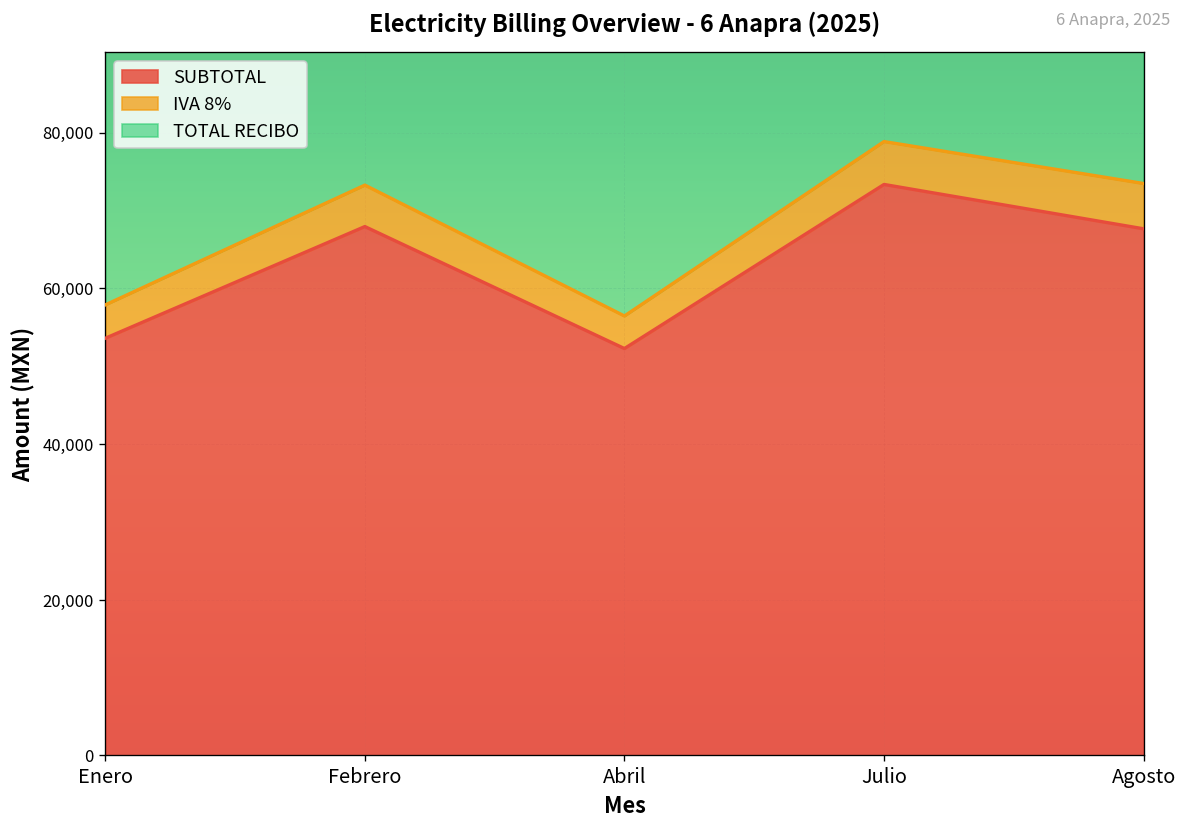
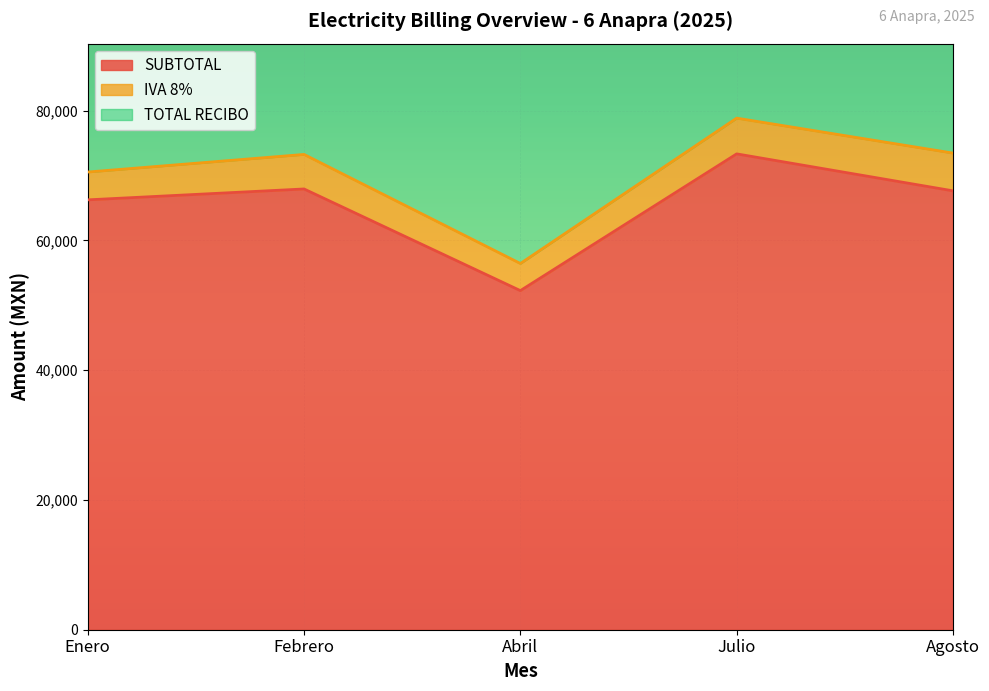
SUBTOTAL, Enero: 54,000 -> 66,000
